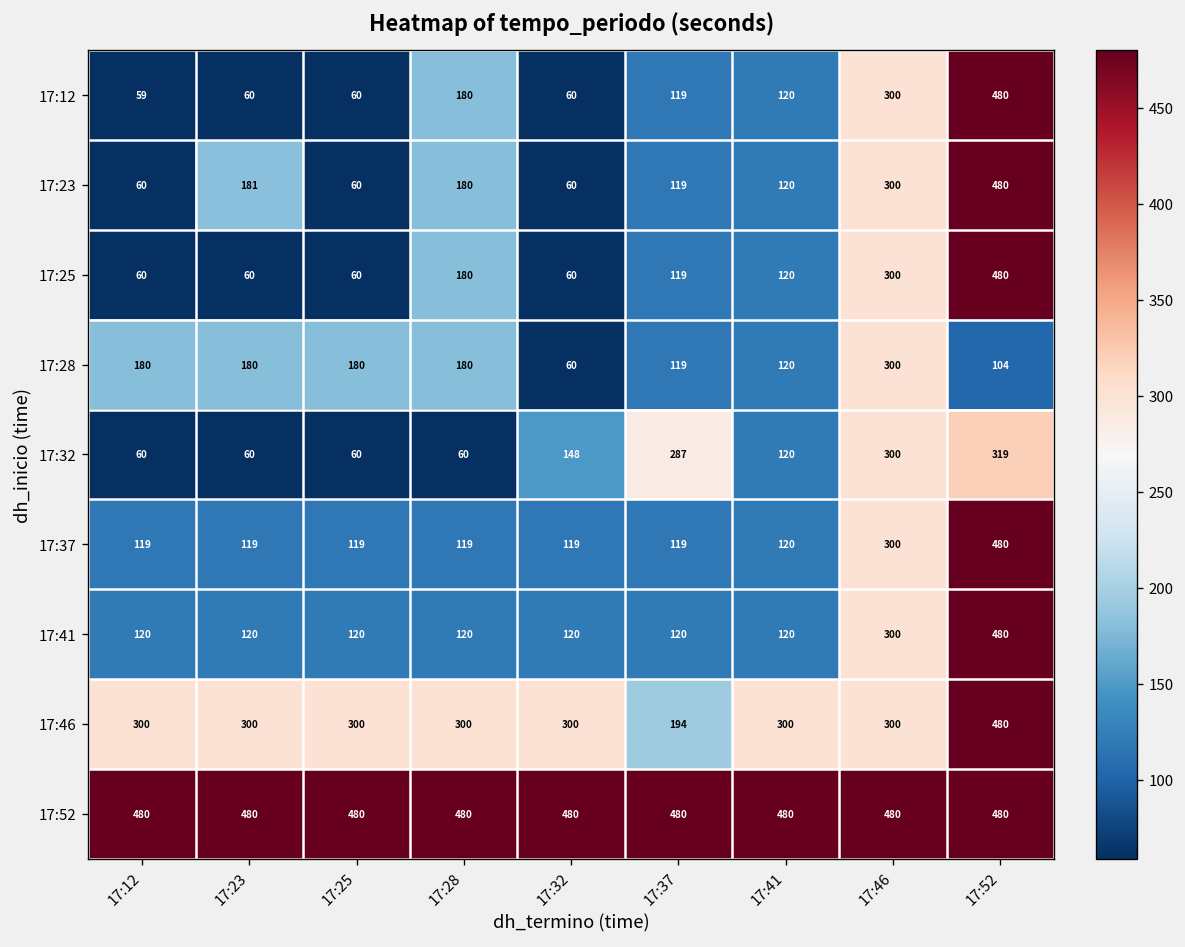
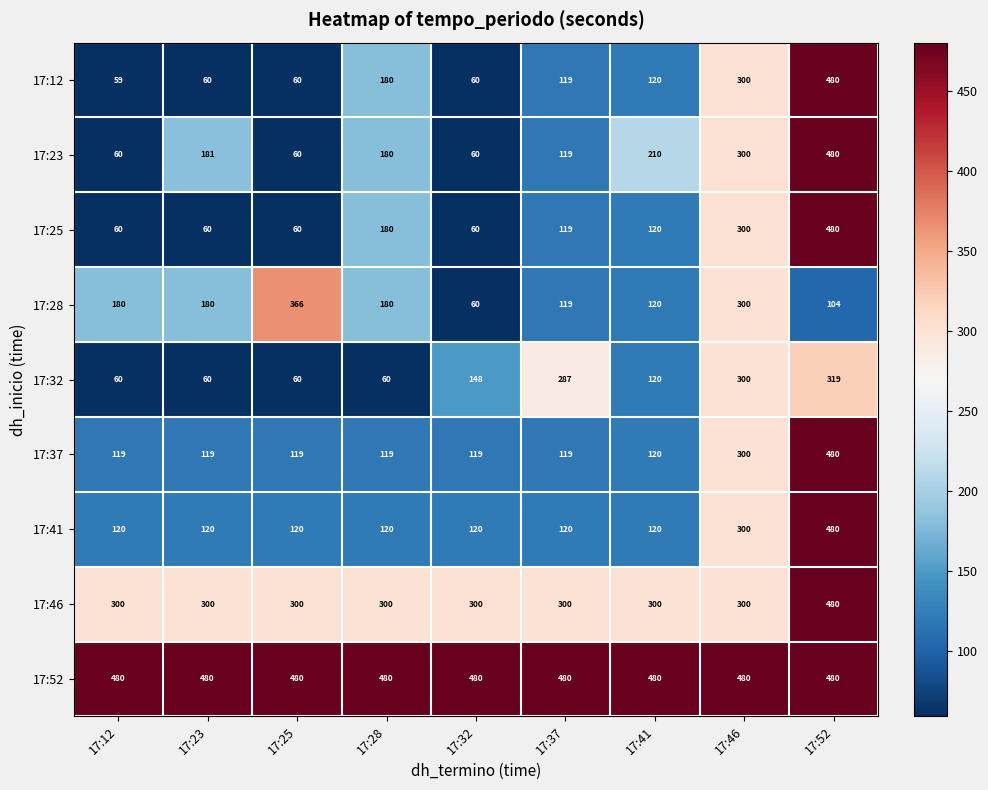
17:23, 17:41: 120 -> 210
17:28, 17:25: 180 -> 366
17:46, 17:37: 194 -> 300
